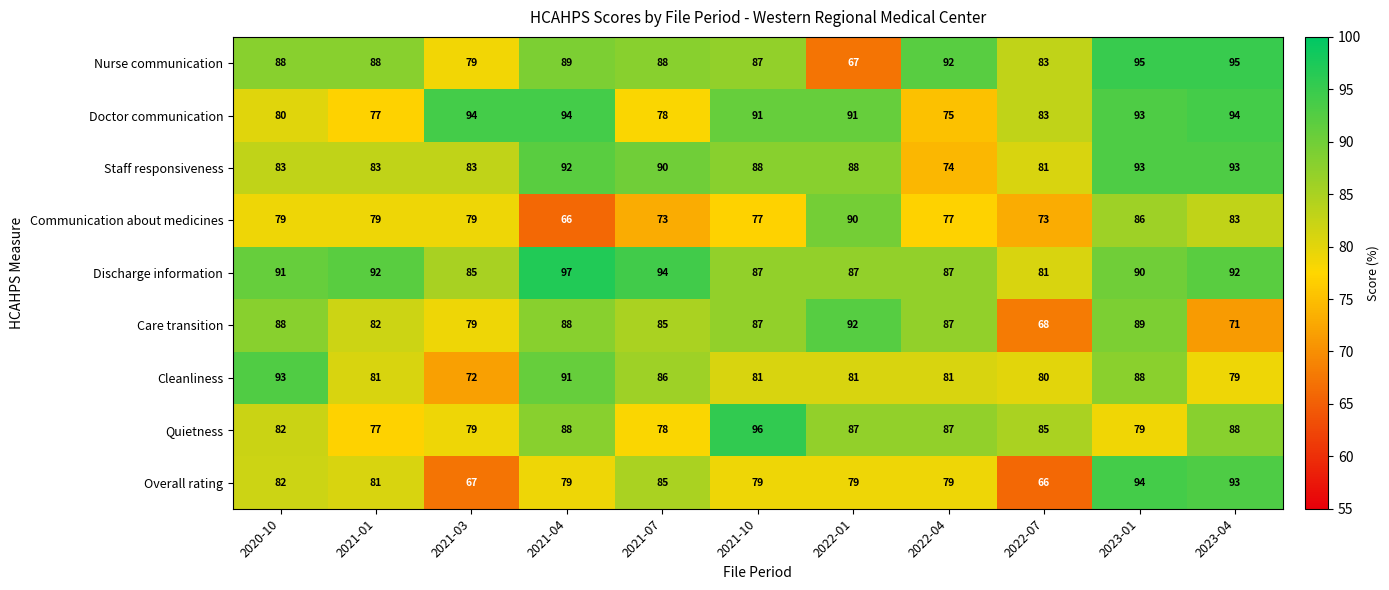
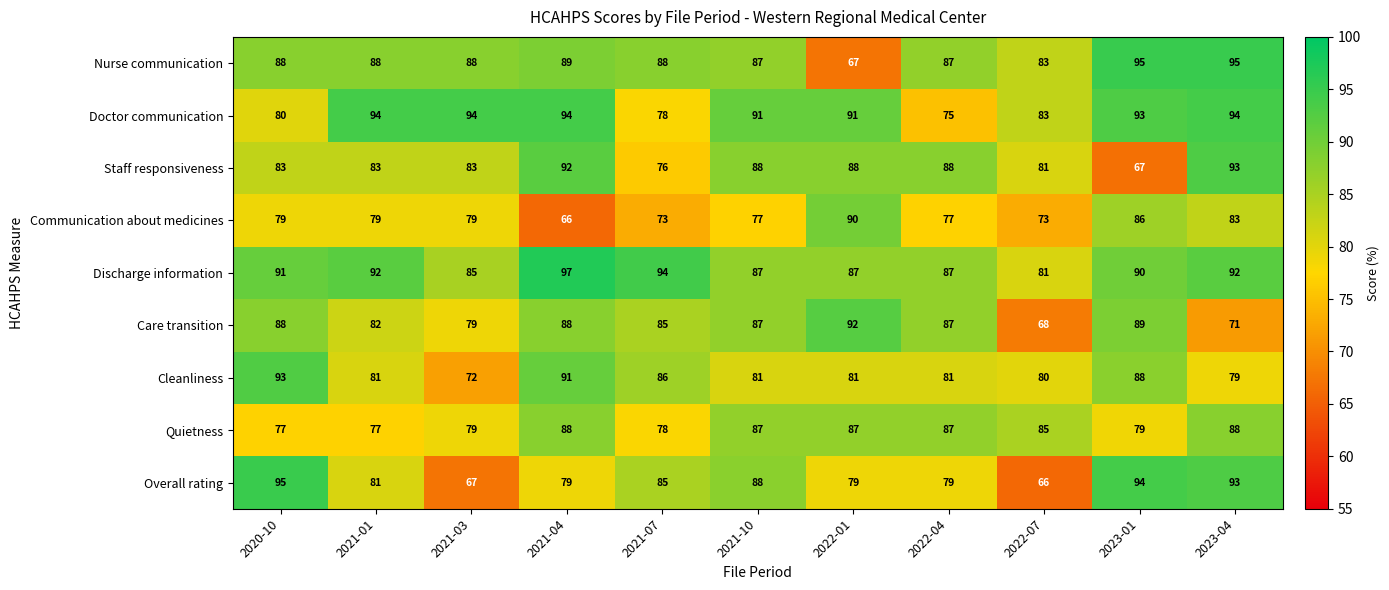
Nurse communication, 2021-03: 79 -> 88
Nurse communication, 2022-04: 92 -> 87
Doctor communication, 2021-01: 77 -> 94
Staff responsiveness, 2021-07: 90 -> 76
Staff responsiveness, 2022-04: 74 -> 88
Staff responsiveness, 2023-01: 93 -> 67
Quietness, 2020-10: 82 -> 77
Quietness, 2021-10: 96 -> 87
Overall rating, 2020-10: 82 -> 95
Overall rating, 2021-10: 79 -> 88
